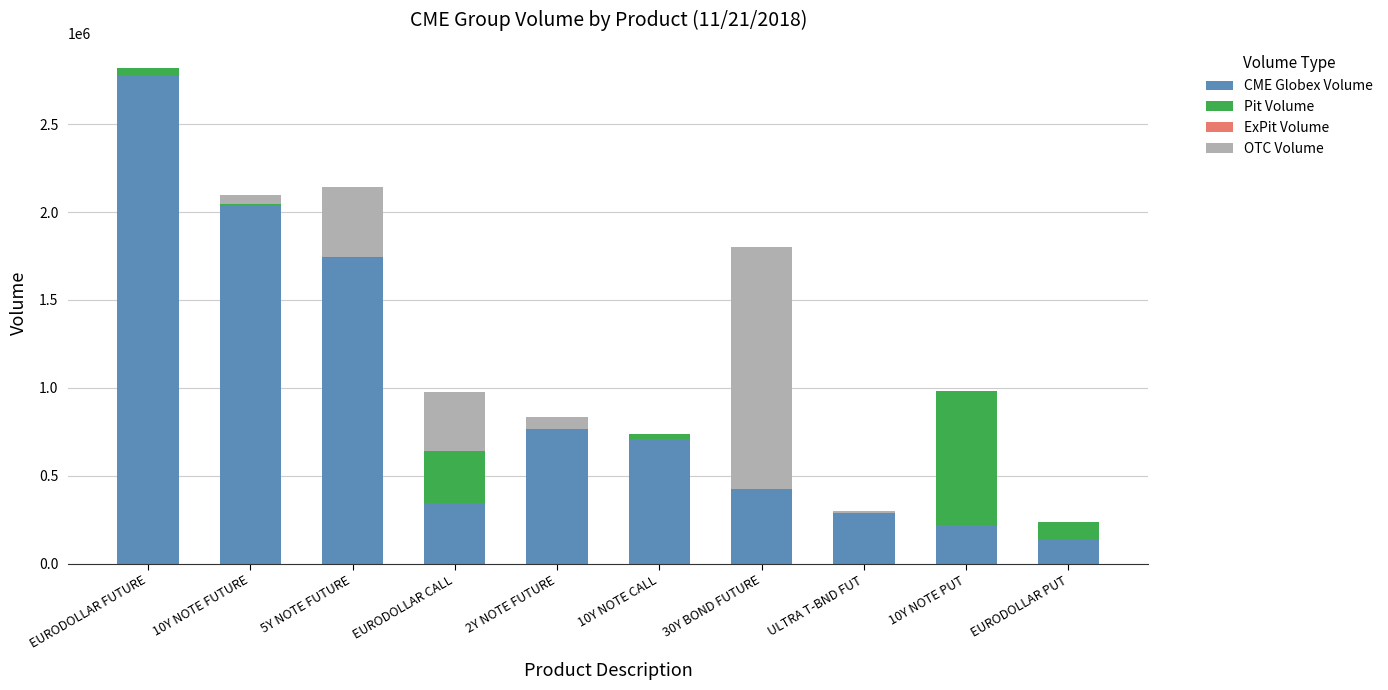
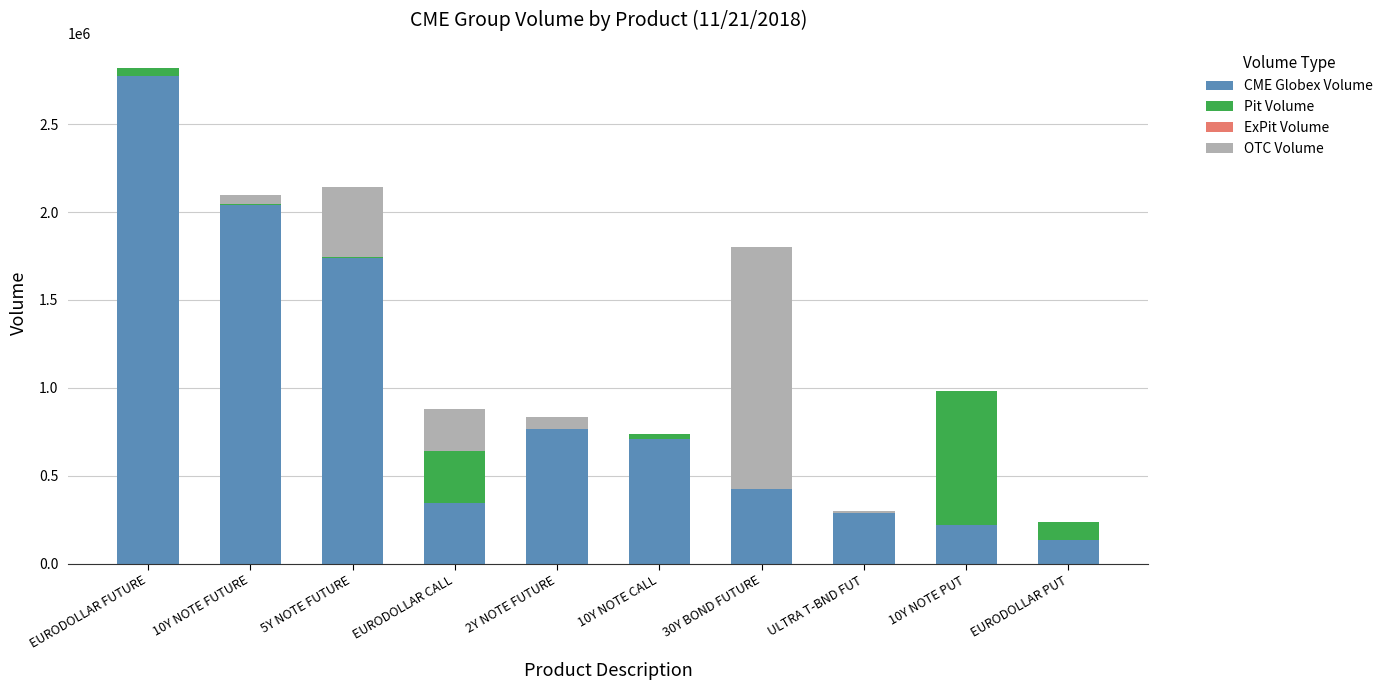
OTC Volume, EURODOLLAR CALL: 340000 -> 240000
